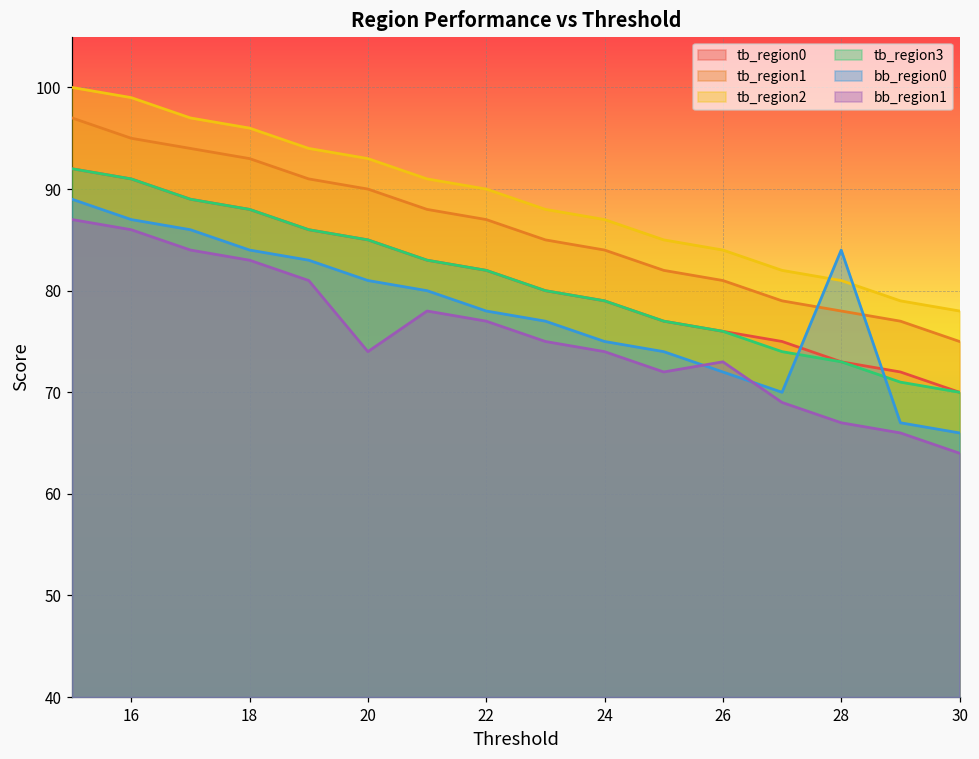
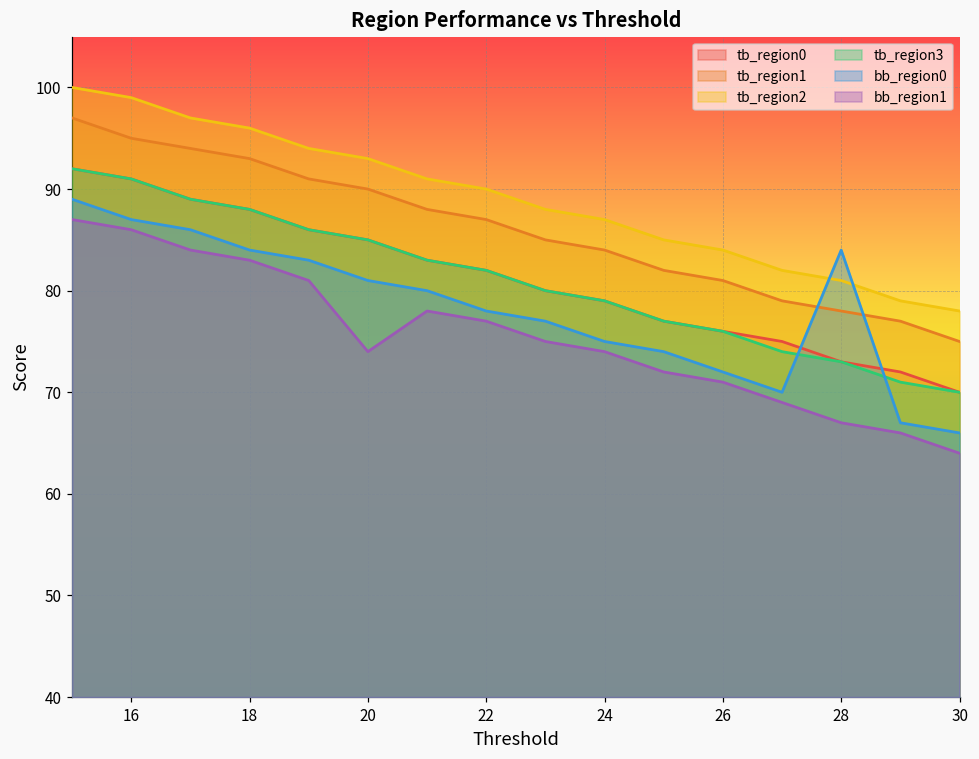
bb_region1, 26: 73 -> 71
